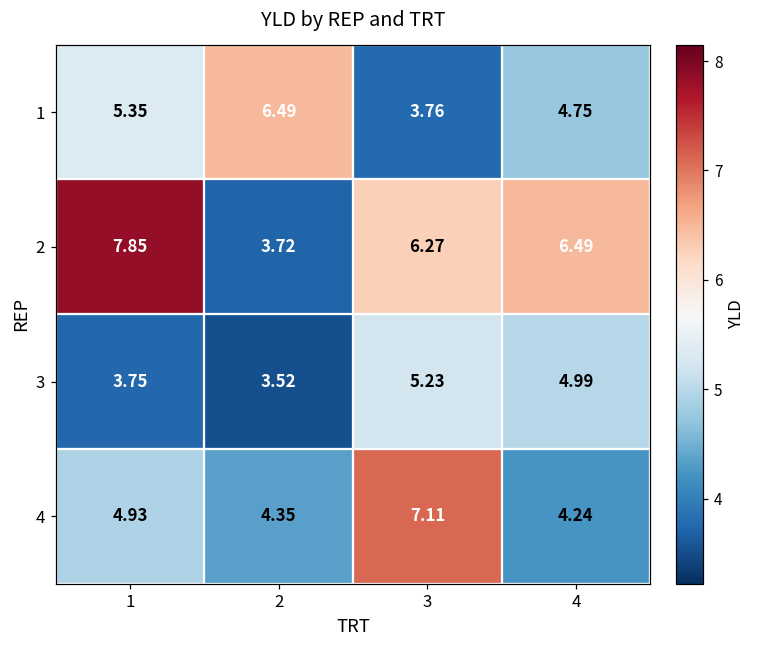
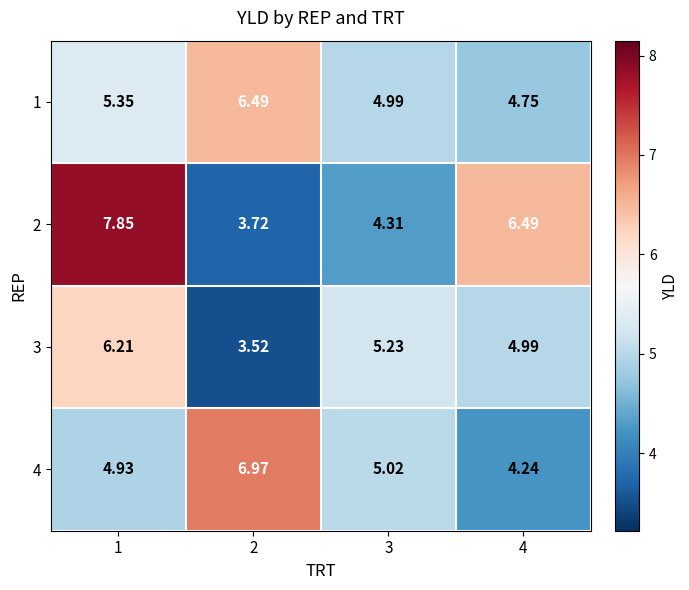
1, 3: 3.76 -> 4.99
2, 3: 6.27 -> 4.31
3, 1: 3.75 -> 6.21
4, 2: 4.35 -> 6.97
4, 3: 7.11 -> 5.02
